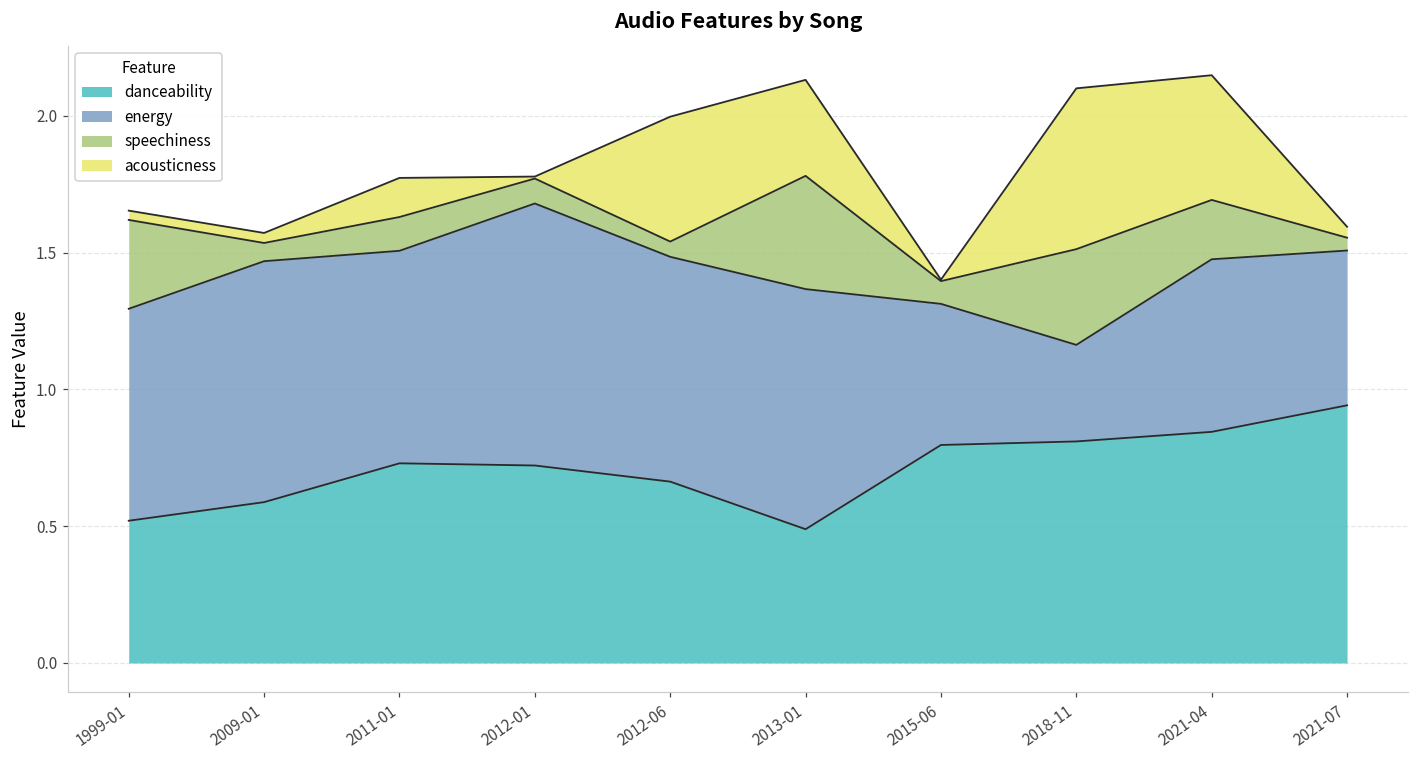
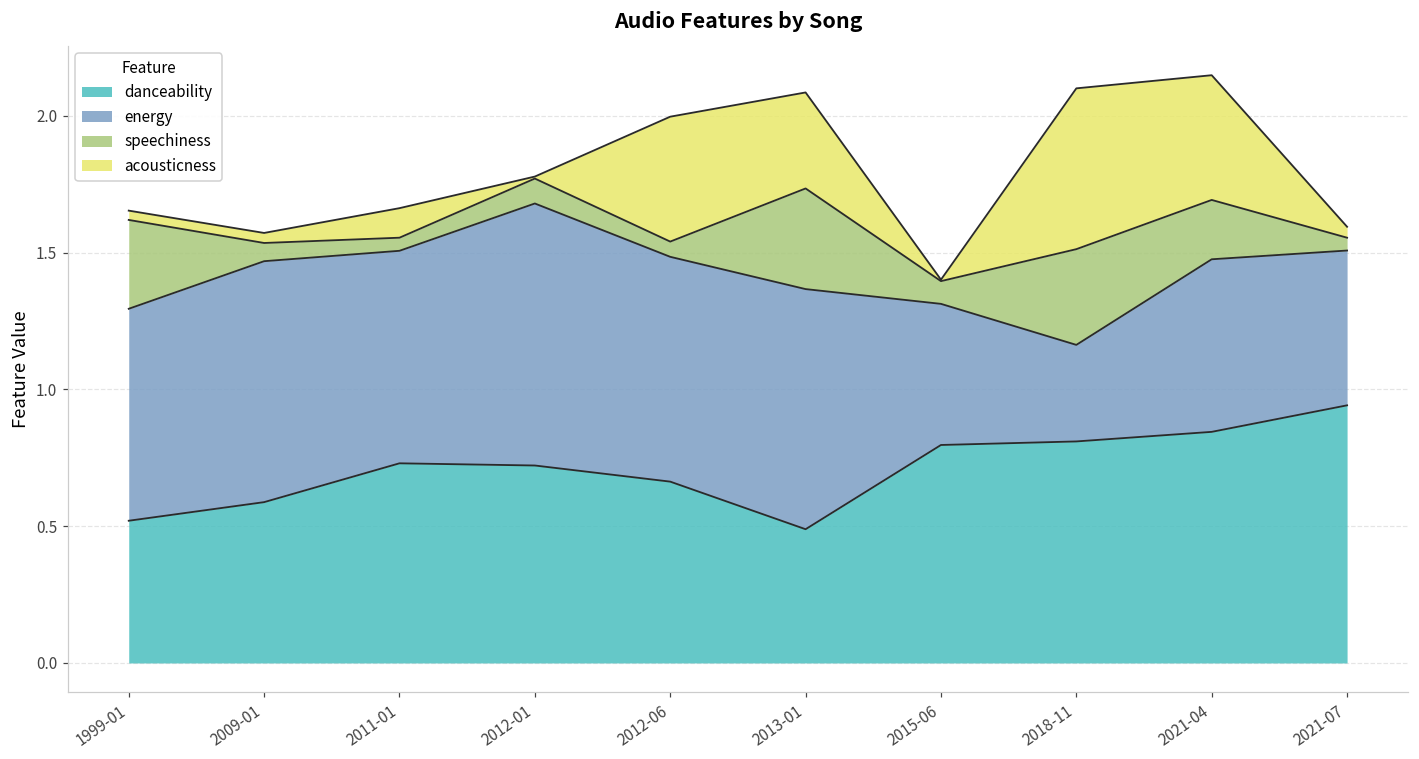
speechiness, 2011-01: 0.12 -> 0.05
acousticness, 2011-01: 0.14 -> 0.11
speechiness, 2013-01: 0.41 -> 0.37
